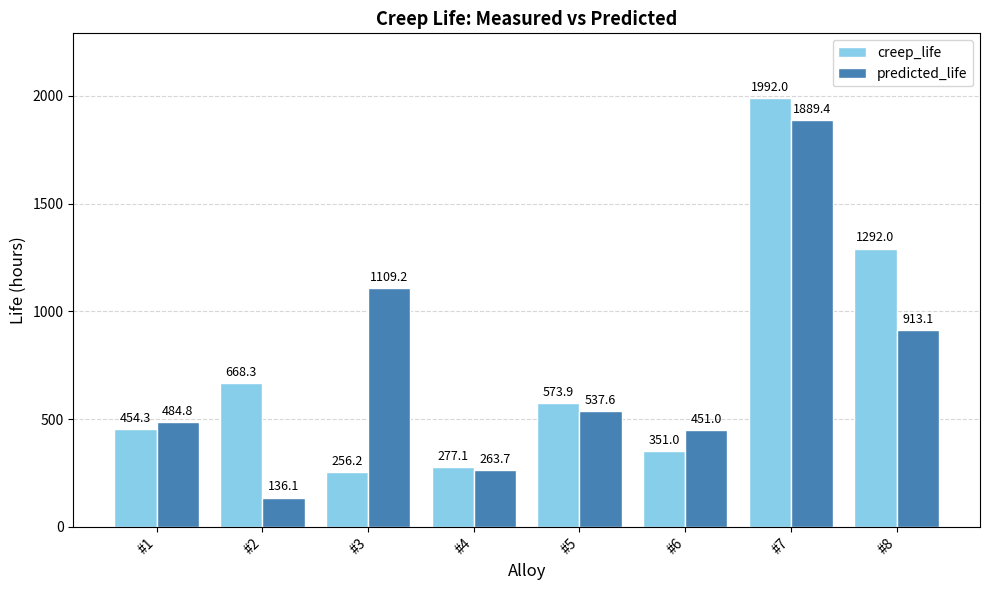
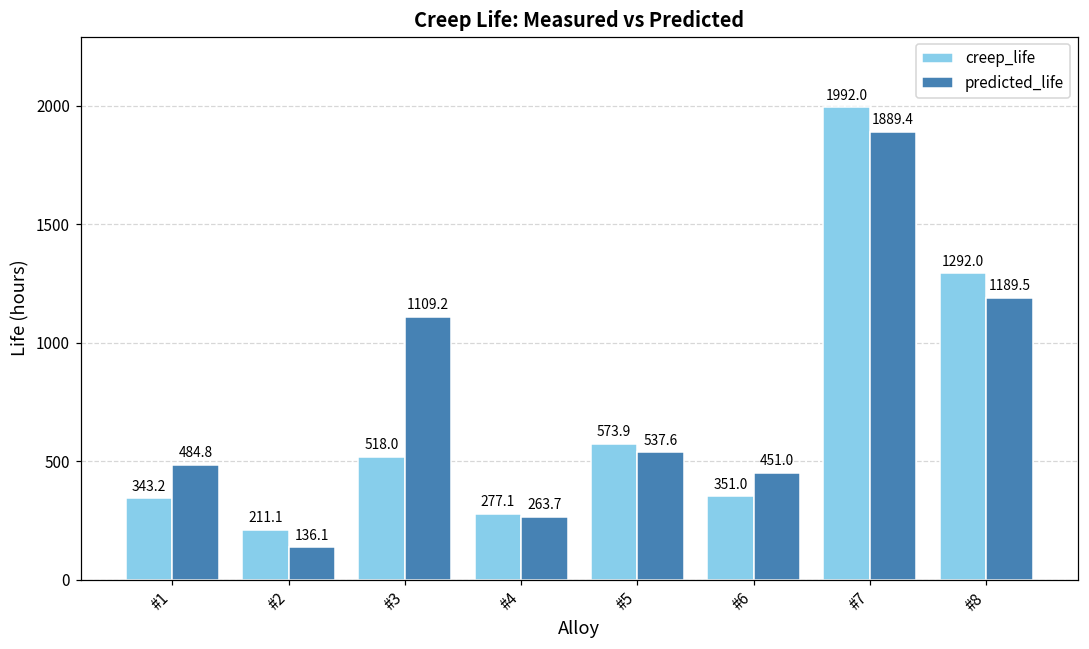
creep_life, #1: 454.3 -> 343.2
creep_life, #2: 668.3 -> 211.1
creep_life, #3: 256.2 -> 518.0
predicted_life, #8: 913.1 -> 1189.5
